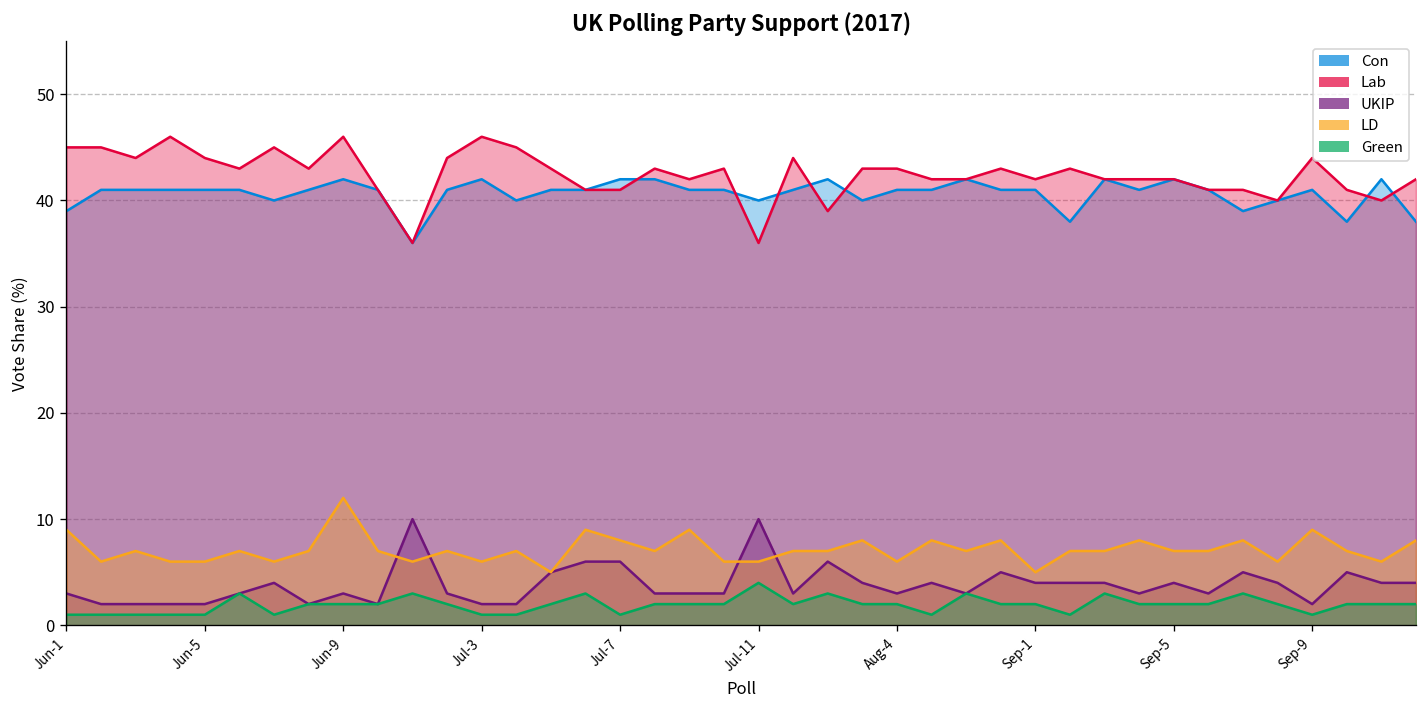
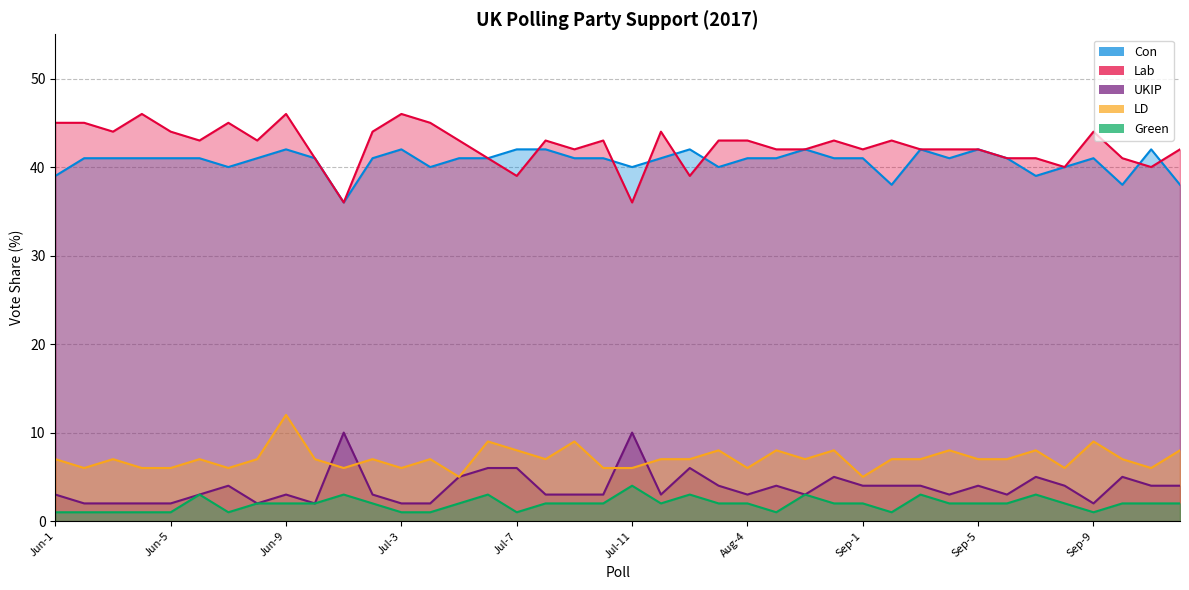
LD, Jun-1: 9 -> 7
Lab, Jul-7: 41 -> 39
